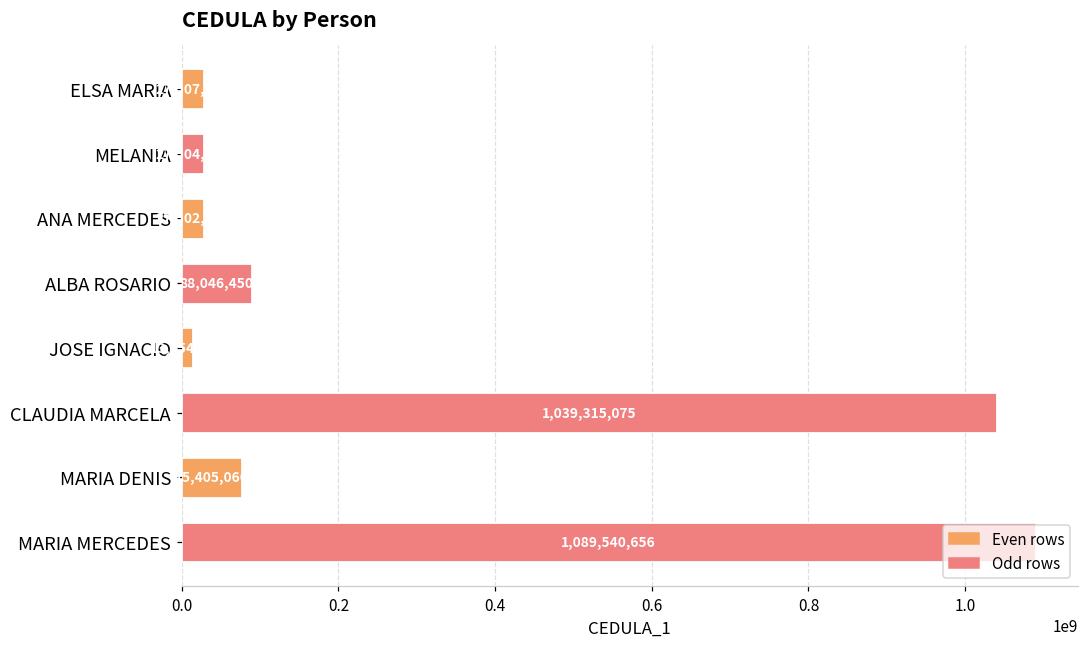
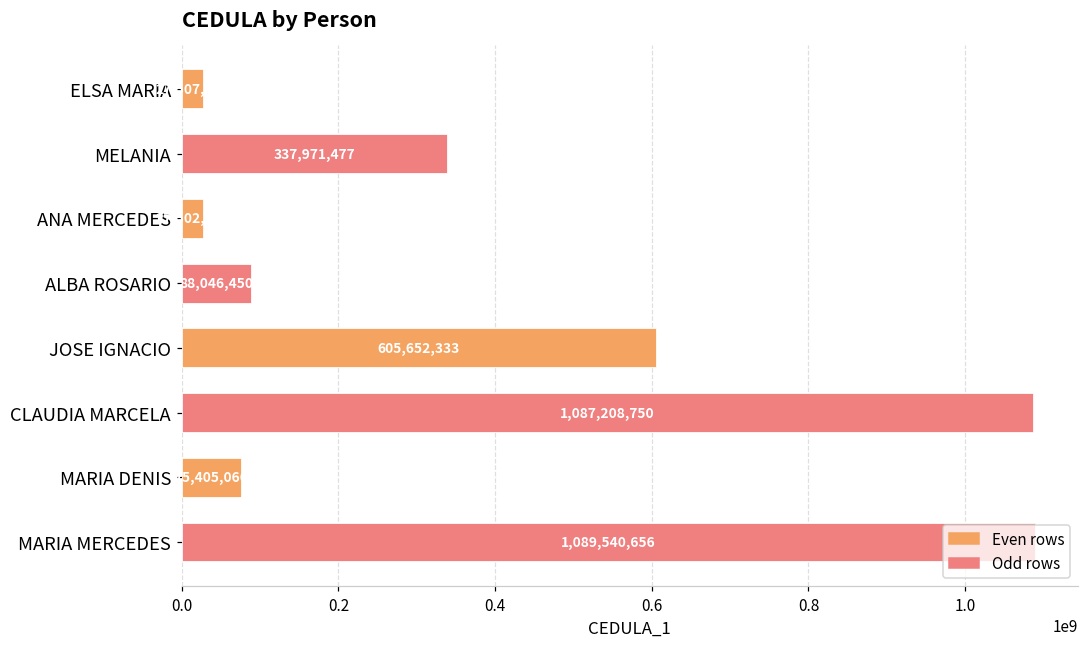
MELANIA: 30000000 -> 340000000
JOSE IGNACIO: 10000000 -> 610000000
CLAUDIA MARCELA: 1,039,315,075 -> 1,087,208,750
